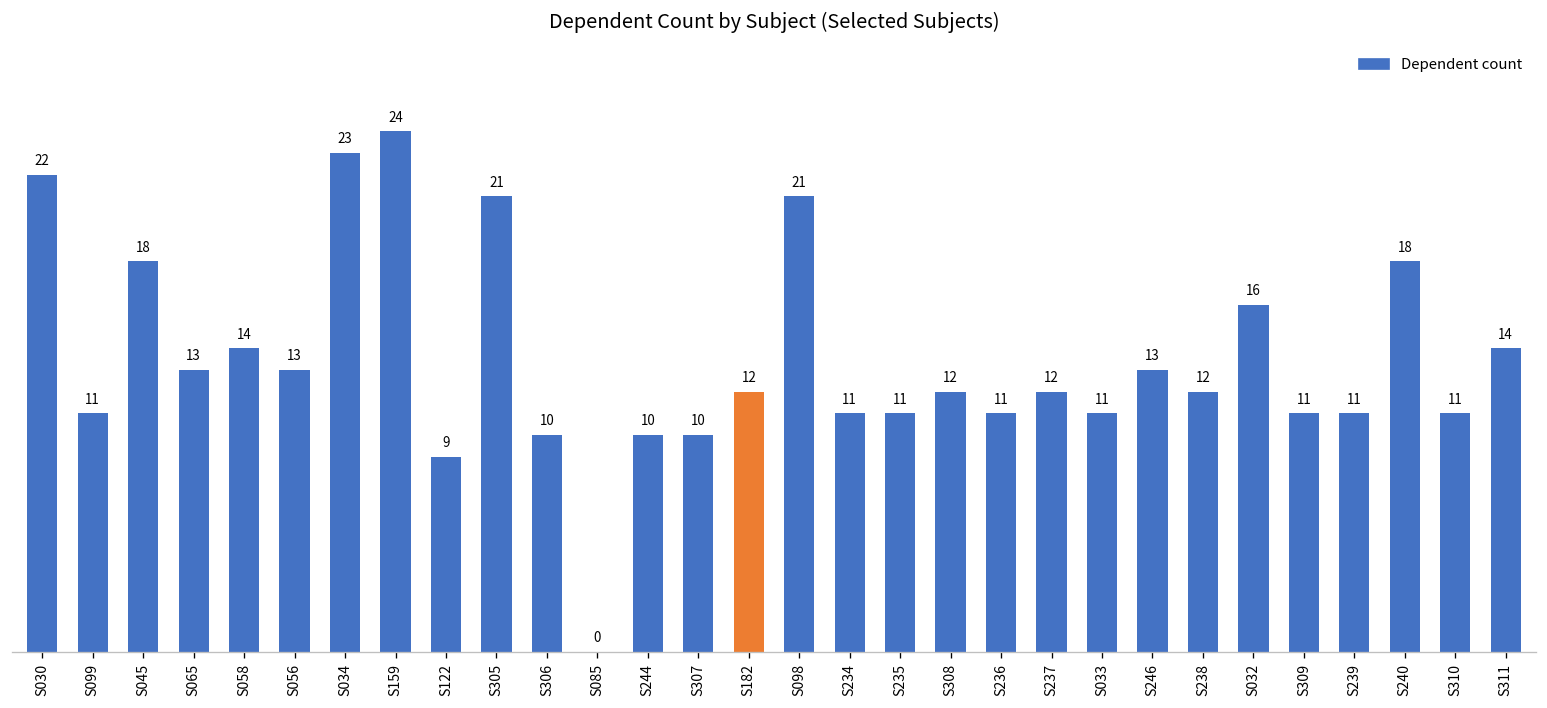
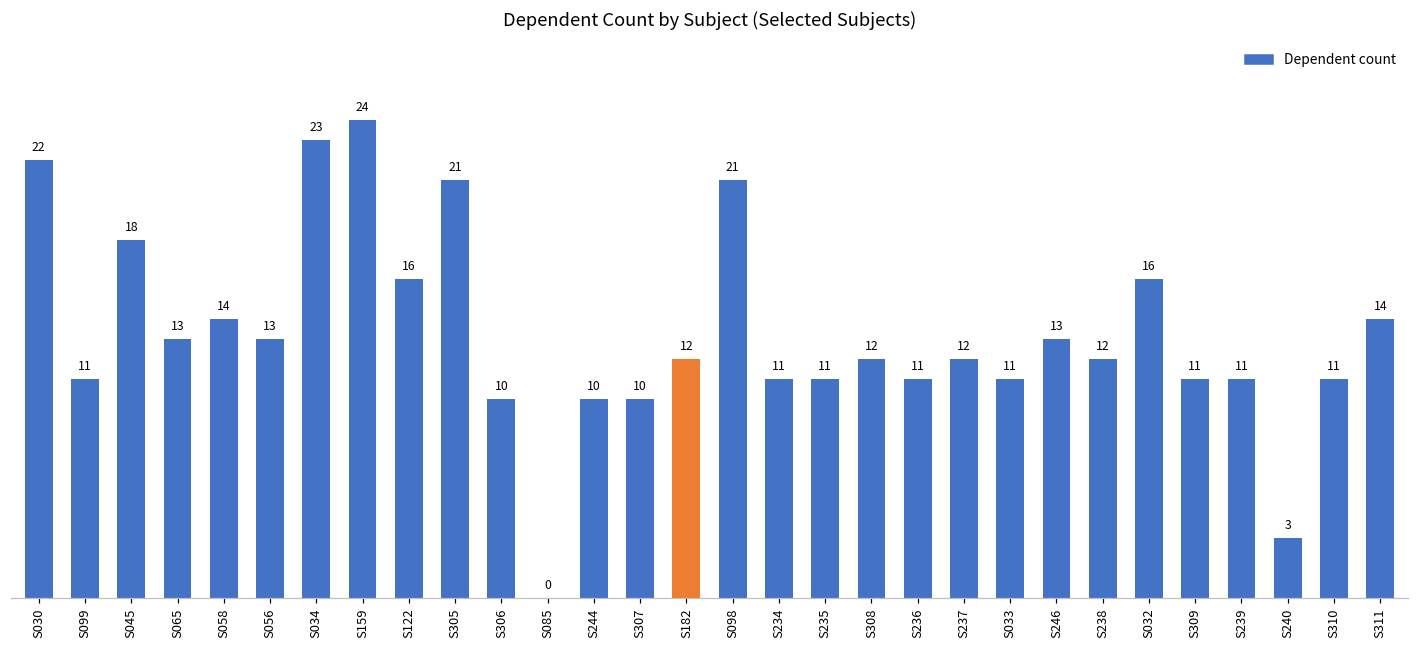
S122: 9 -> 16
S240: 18 -> 3
